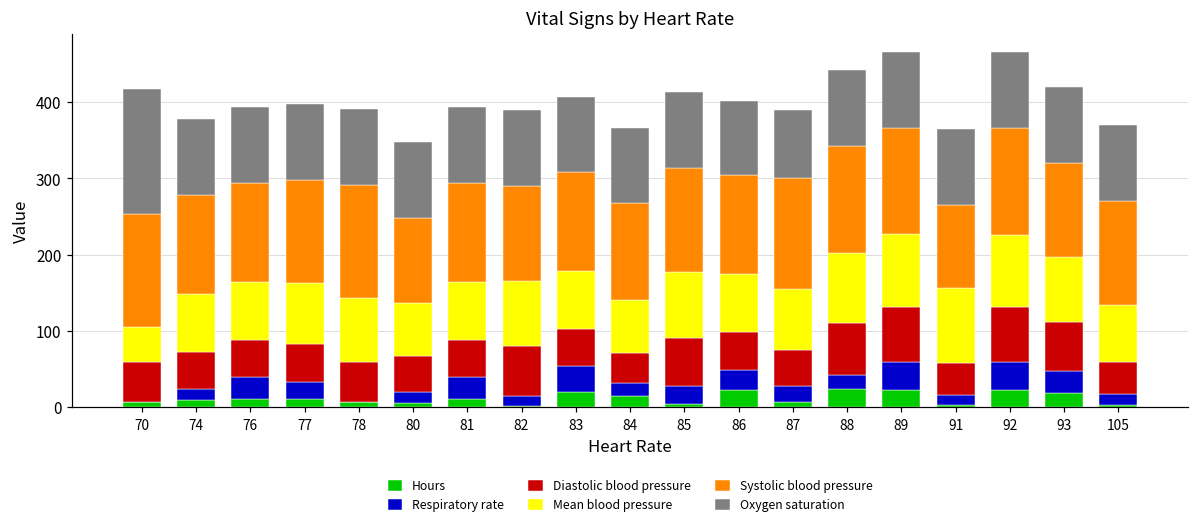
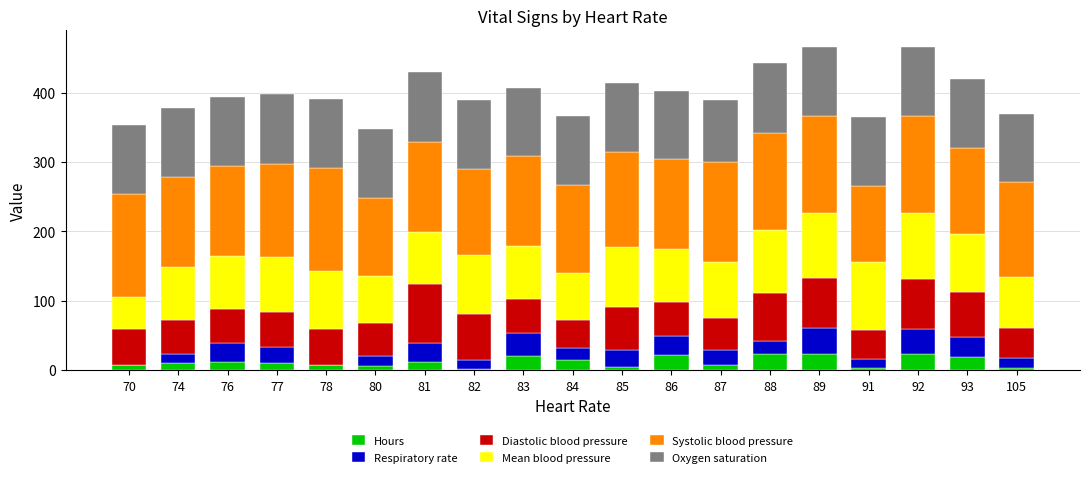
Oxygen saturation, 70: 160 -> 100
Diastolic blood pressure, 81: 50 -> 80
